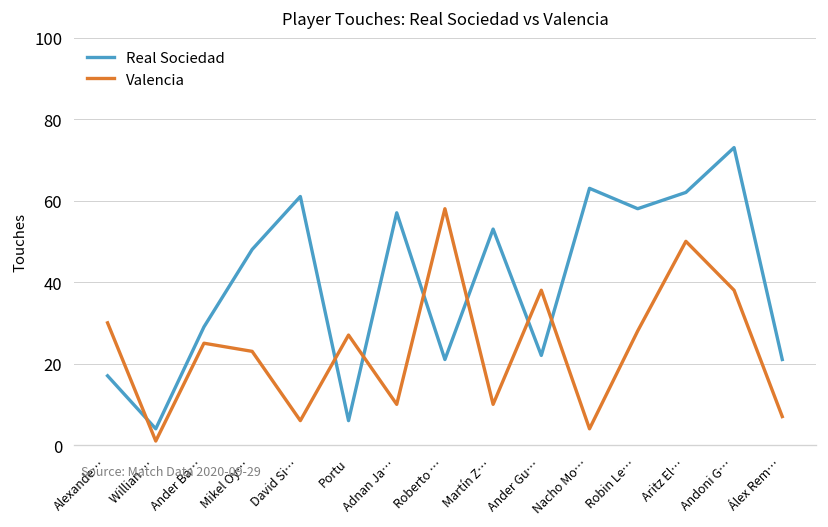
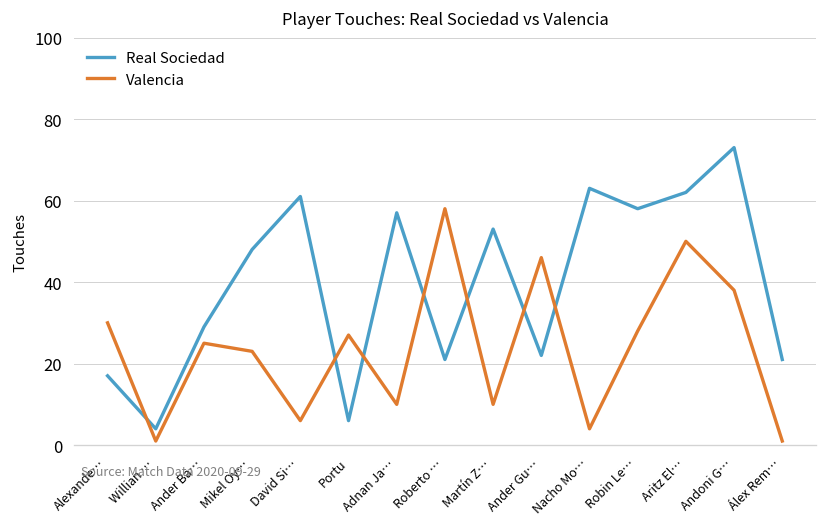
Valencia, Ander Gu…: 38 -> 46
Valencia, Álex Rem…: 7 -> 1
